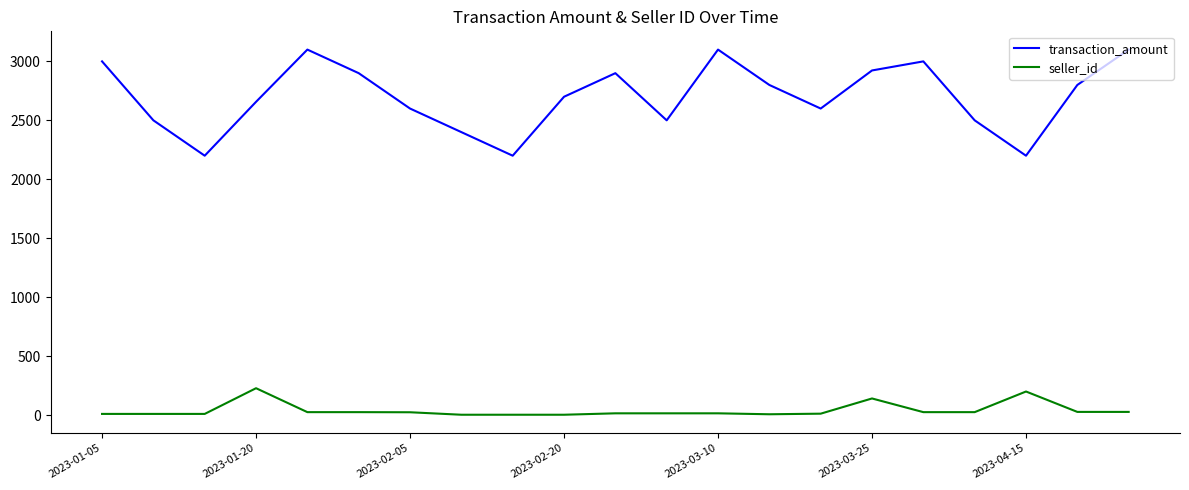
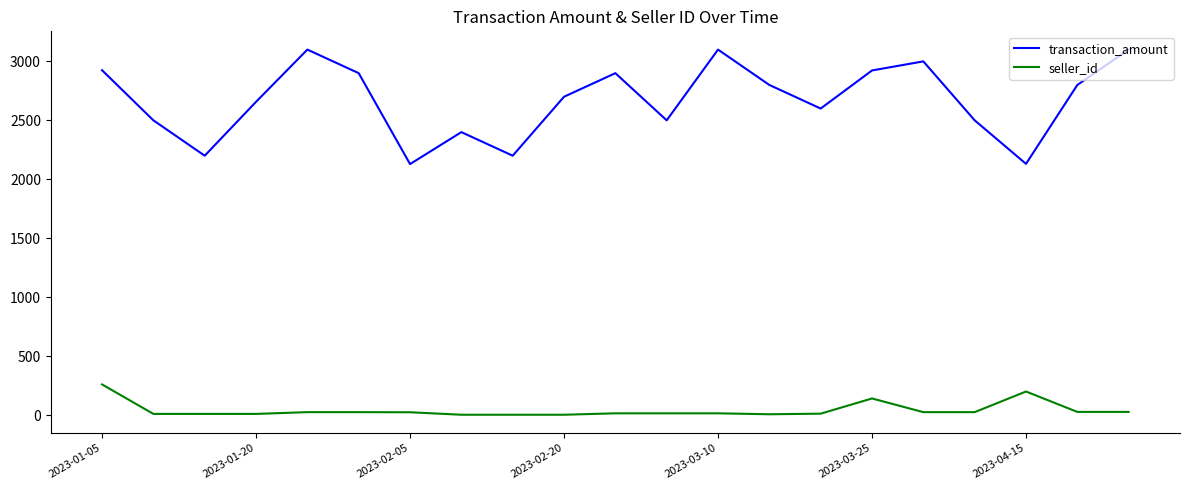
transaction_amount, 2023-01-05: 3000 -> 2930
seller_id, 2023-01-05: 10 -> 260
seller_id, 2023-01-20: 230 -> 10
transaction_amount, 2023-02-05: 2600 -> 2130
transaction_amount, 2023-04-15: 2200 -> 2130
